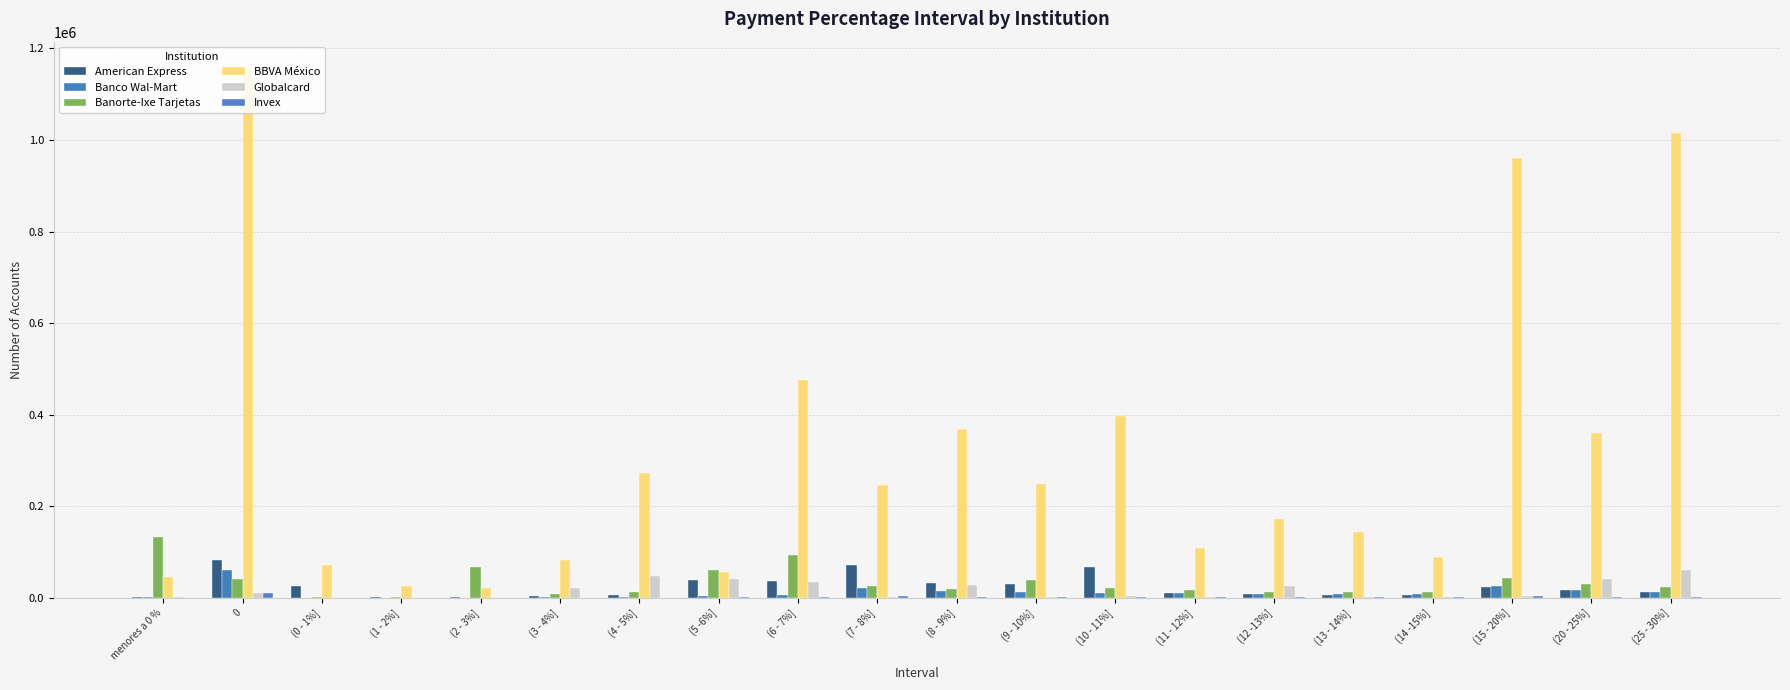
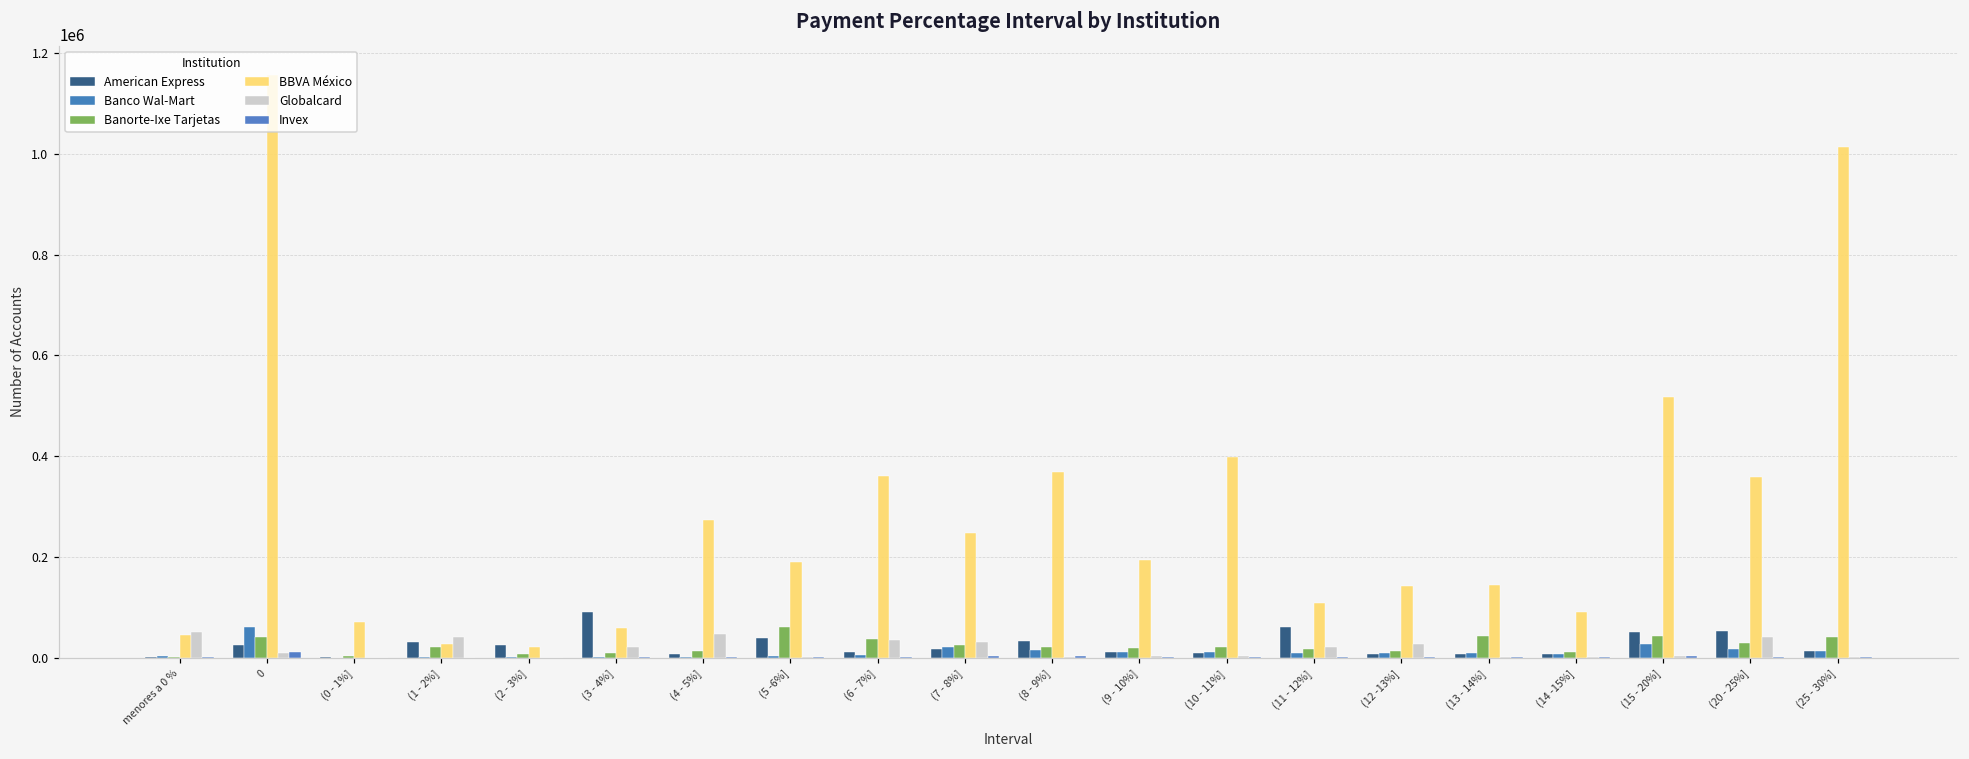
Banorte-Ixe Tarjetas, menores a 0 %: 130000 -> 0
Globalcard, menores a 0 %: 0 -> 50000
American Express, 0: 80000 -> 30000
American Express, (0 - 1%]: 30000 -> 0
American Express, (1 - 2%]: 0 -> 30000
Banorte-Ixe Tarjetas, (1 - 2%]: 0 -> 20000
Globalcard, (1 - 2%]: 0 -> 40000
American Express, (2 - 3%]: 0 -> 30000
Banorte-Ixe Tarjetas, (2 - 3%]: 70000 -> 10000
American Express, (3 - 4%]: 0 -> 90000
BBVA México, (3 - 4%]: 80000 -> 60000
BBVA México, (5 -6%]: 60000 -> 190000
Globalcard, (5 -6%]: 40000 -> 0
American Express, (6 - 7%]: 40000 -> 10000
Banorte-Ixe Tarjetas, (6 - 7%]: 90000 -> 40000
BBVA México, (6 - 7%]: 480000 -> 360000
American Express, (7 - 8%]: 70000 -> 20000
Globalcard, (7 - 8%]: 0 -> 30000
Globalcard, (8 - 9%]: 30000 -> 0
American Express, (9 - 10%]: 30000 -> 10000
Banorte-Ixe Tarjetas, (9 - 10%]: 40000 -> 20000
BBVA México, (9 - 10%]: 250000 -> 190000
American Express, (10 - 11%]: 70000 -> 10000
American Express, (11 - 12%]: 10000 -> 60000
Globalcard, (11 - 12%]: 0 -> 20000
BBVA México, (12 -13%]: 170000 -> 140000
Banorte-Ixe Tarjetas, (13 - 14%]: 10000 -> 40000
American Express, (15 - 20%]: 20000 -> 50000
BBVA México, (15 - 20%]: 960000 -> 520000
American Express, (20 - 25%]: 20000 -> 50000
Banorte-Ixe Tarjetas, (25 - 30%]: 20000 -> 40000
Globalcard, (25 - 30%]: 60000 -> 0
